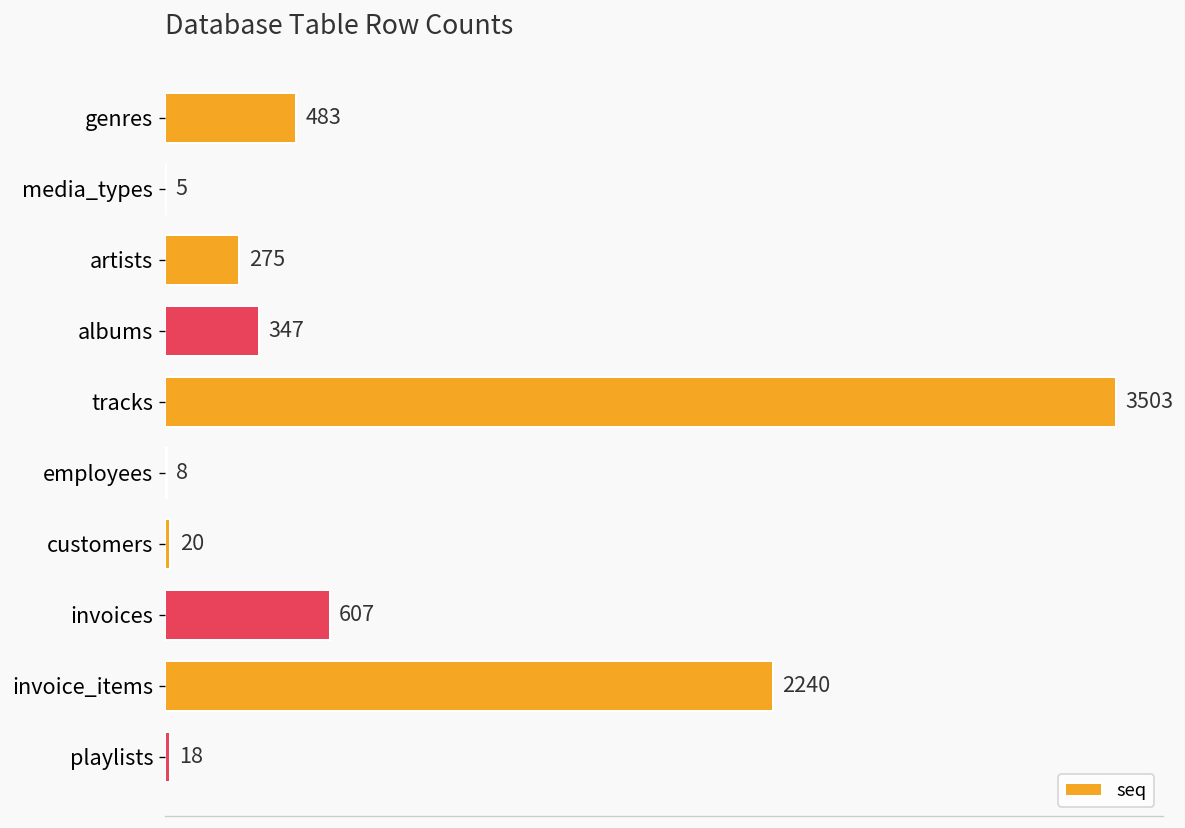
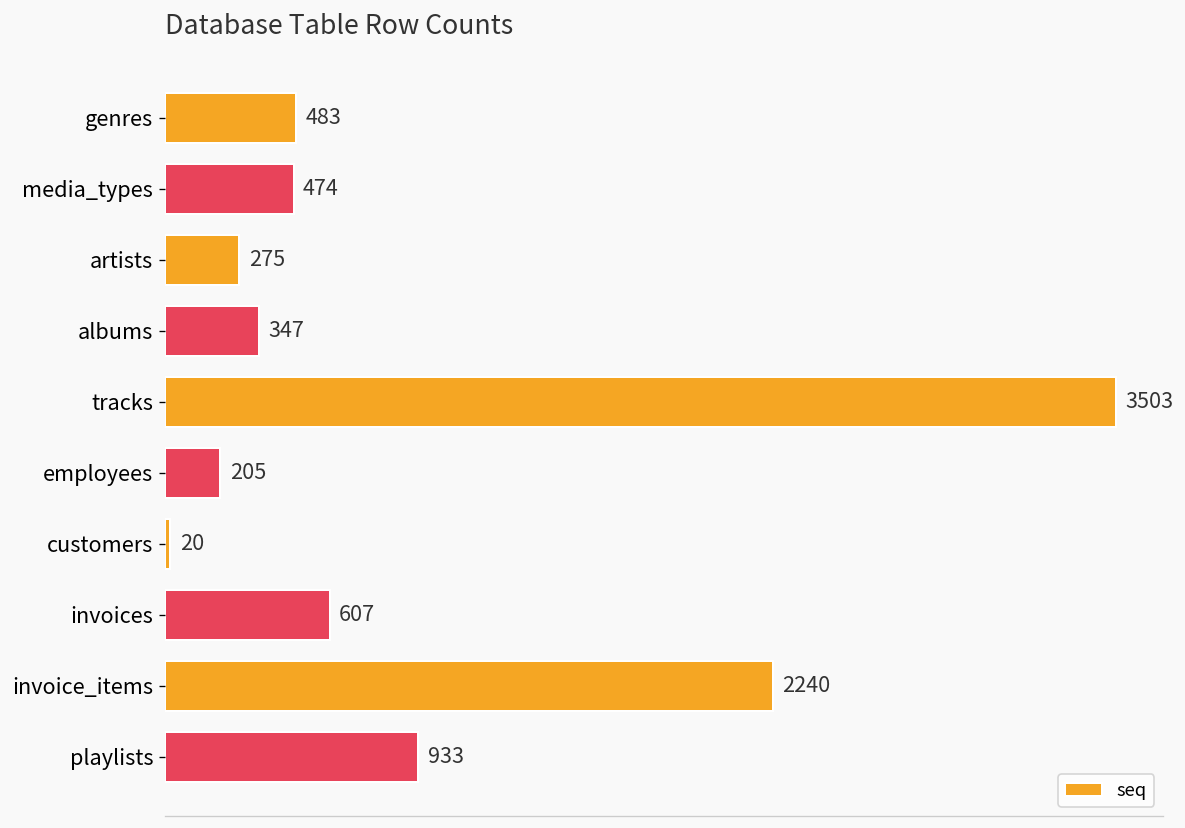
media_types: 5 -> 474
employees: 8 -> 205
playlists: 18 -> 933
